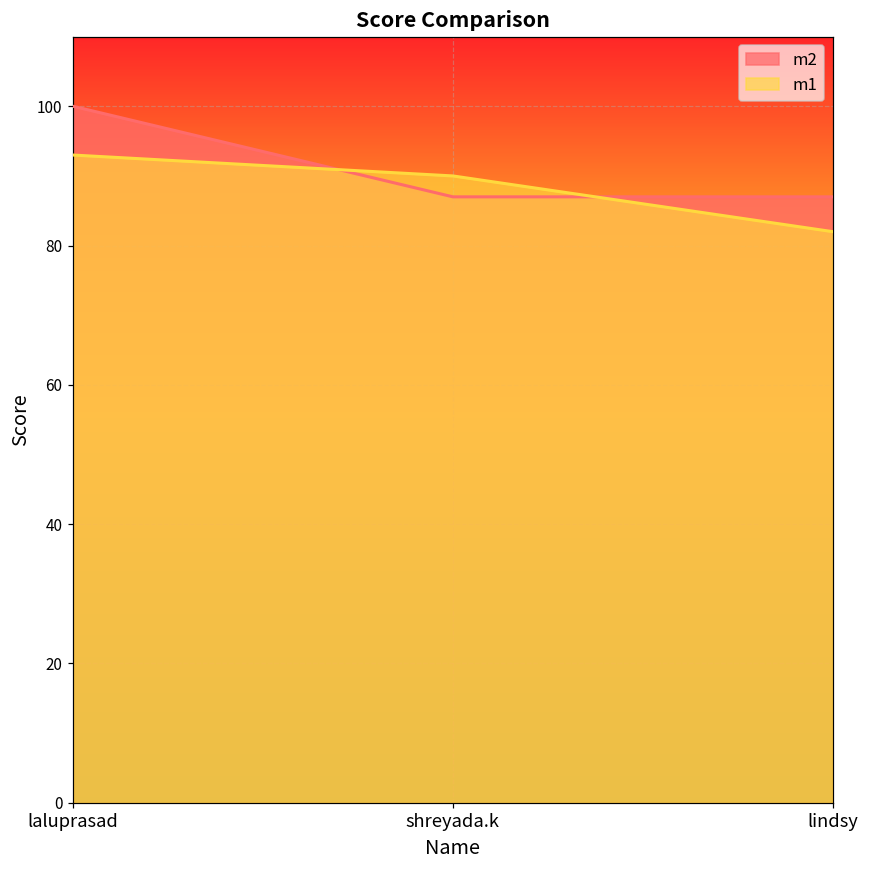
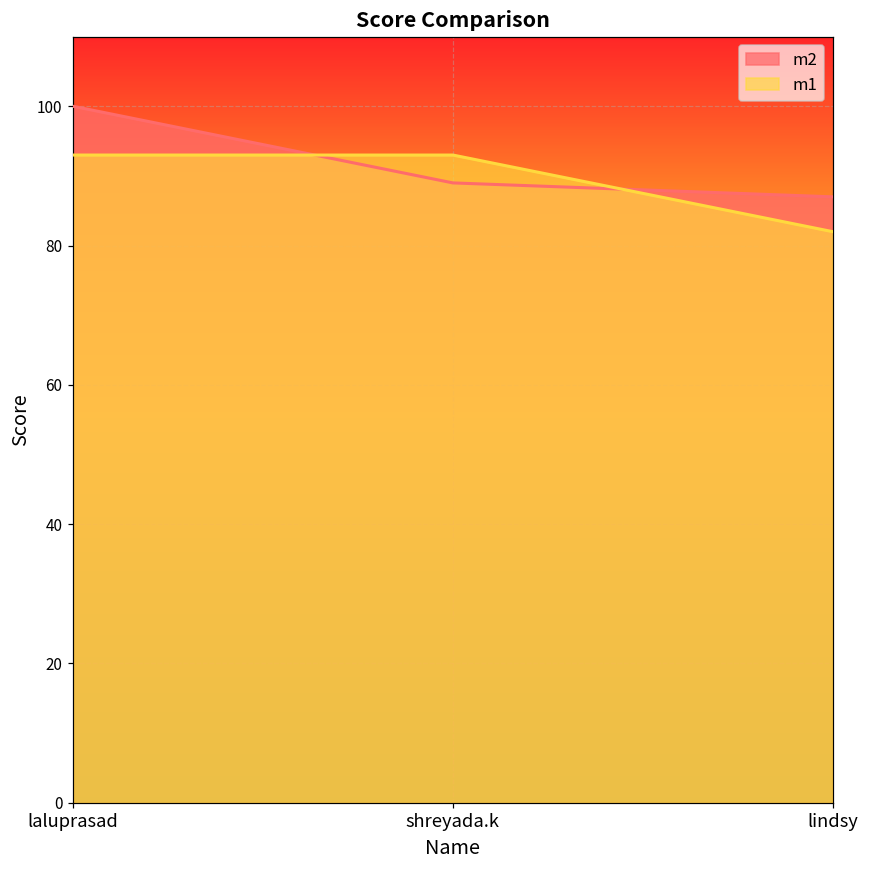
m2, shreyada.k: 87 -> 89
m1, shreyada.k: 90 -> 93
